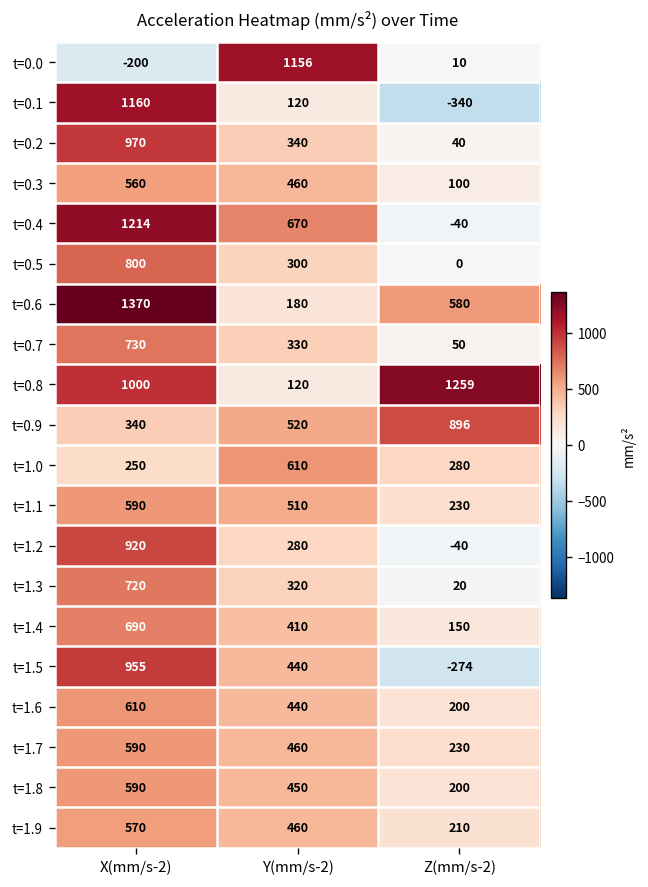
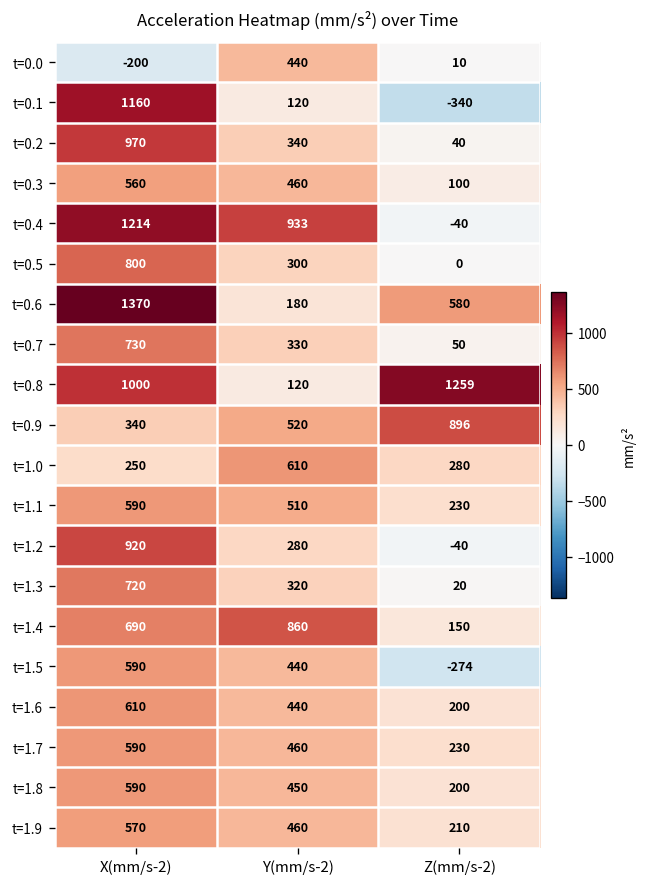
t=0.0, Y(mm/s-2): 1156 -> 440
t=0.4, Y(mm/s-2): 670 -> 933
t=1.4, Y(mm/s-2): 410 -> 860
t=1.5, X(mm/s-2): 955 -> 590
